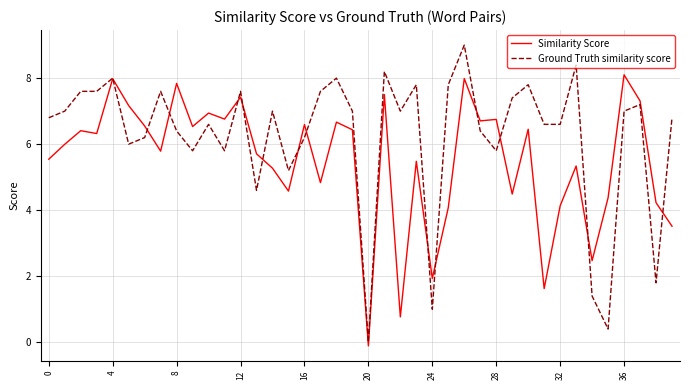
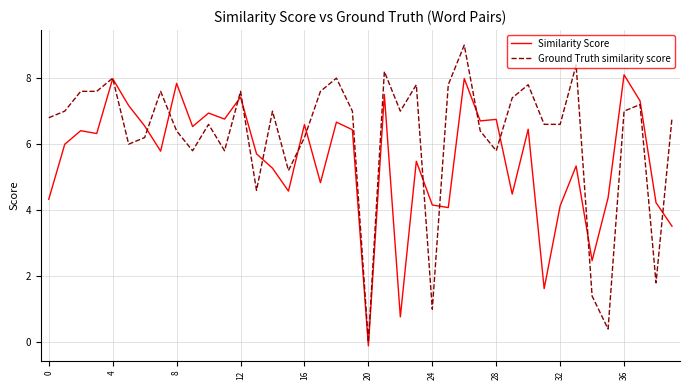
Similarity Score, 0: 5.5 -> 4.3
Similarity Score, 24: 1.9 -> 4.2
